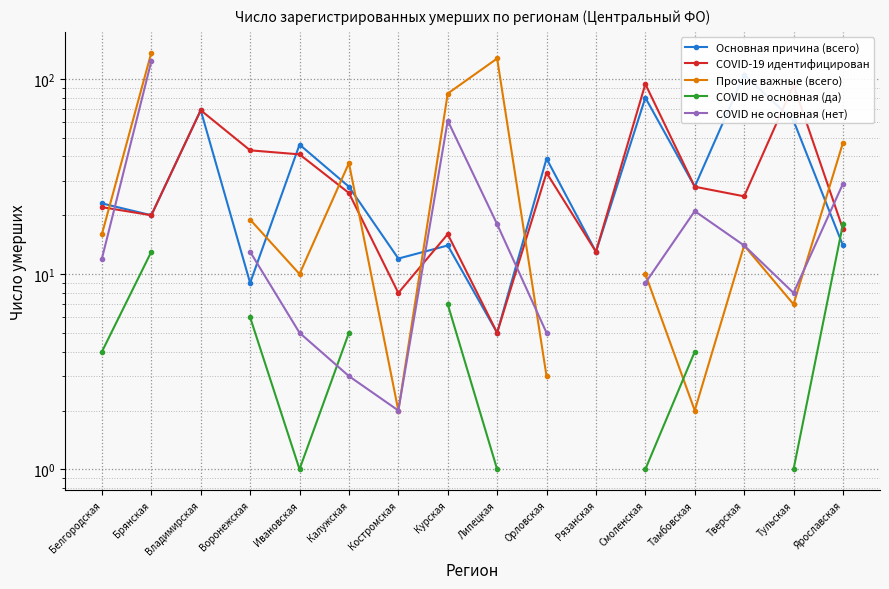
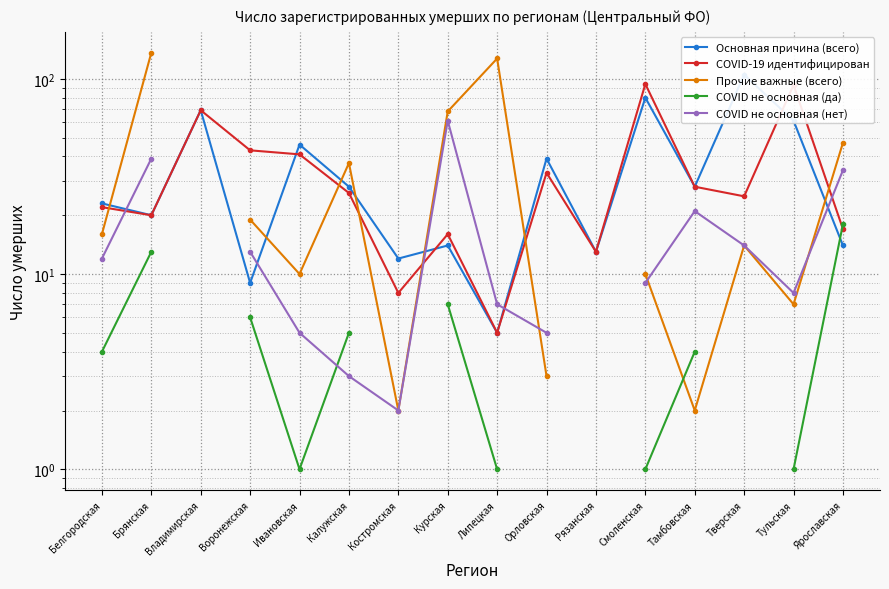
COVID не основная (нет), Брянская: 120 -> 39
Прочие важные (всего), Курская: 84 -> 68
COVID не основная (нет), Липецкая: 18 -> 7
COVID не основная (нет), Ярославская: 29 -> 34
